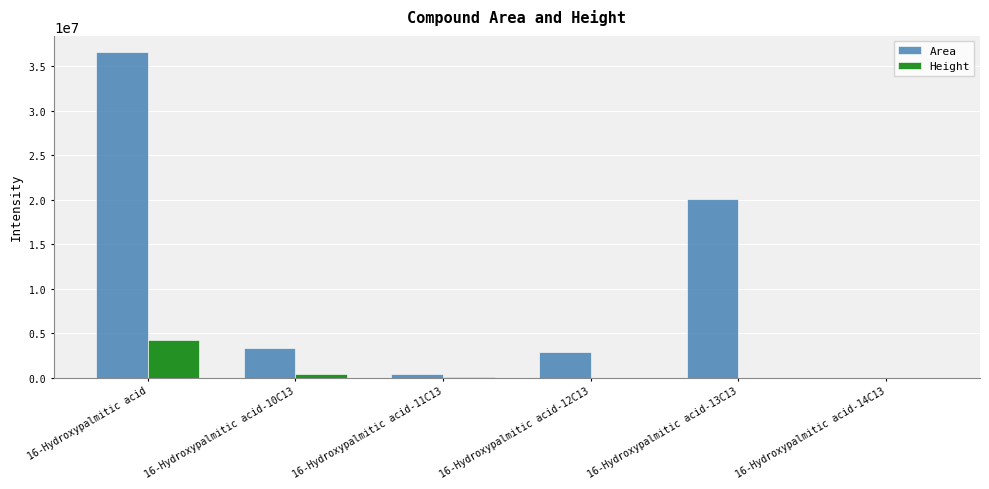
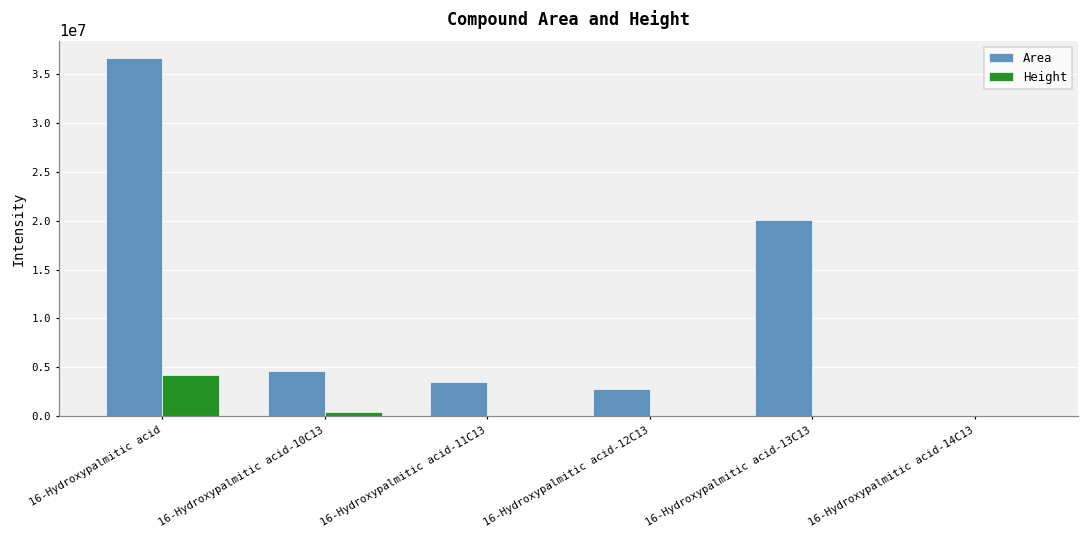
Area, 16-Hydroxypalmitic acid-10C13: 3000000 -> 5000000
Area, 16-Hydroxypalmitic acid-11C13: 0 -> 4000000
